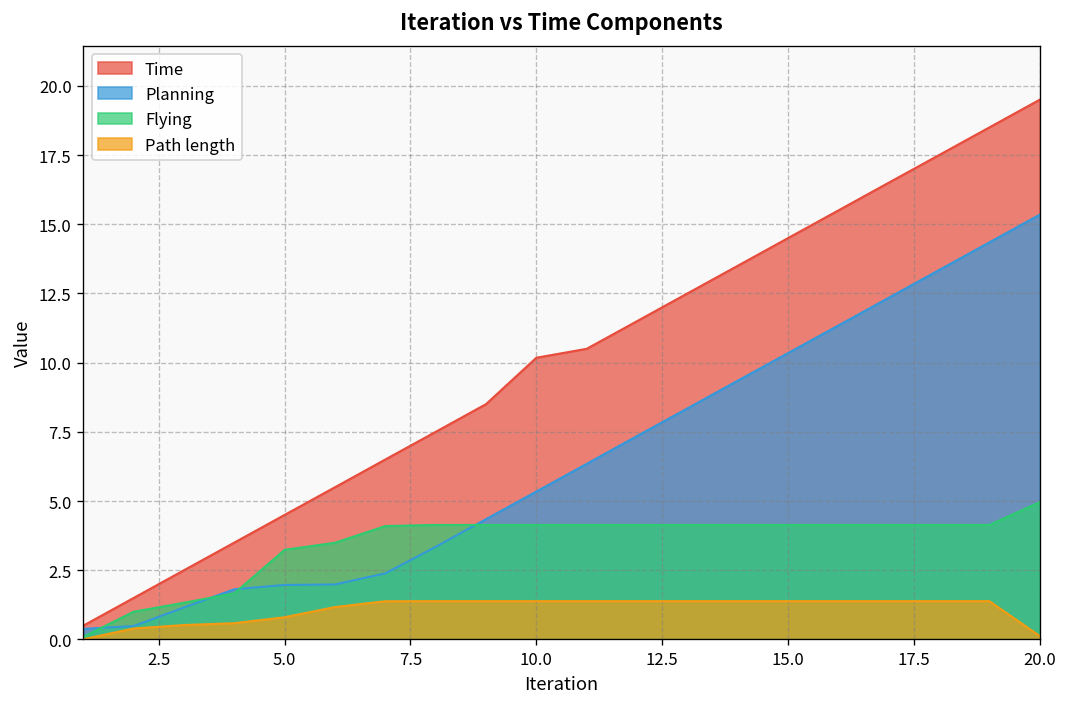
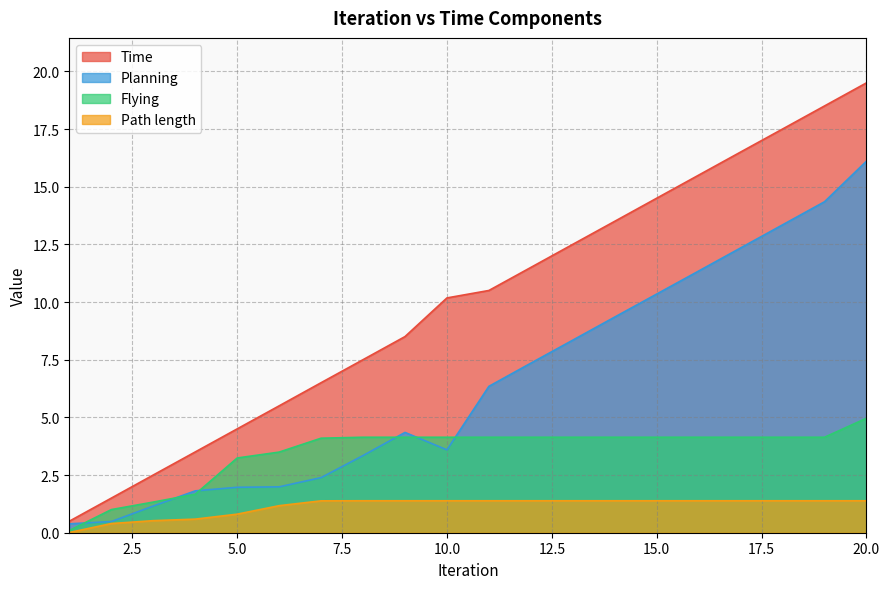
Planning, 10.0: 5.3 -> 3.6
Planning, 20.0: 15.3 -> 16.1
Path length, 20.0: 0.1 -> 1.4
